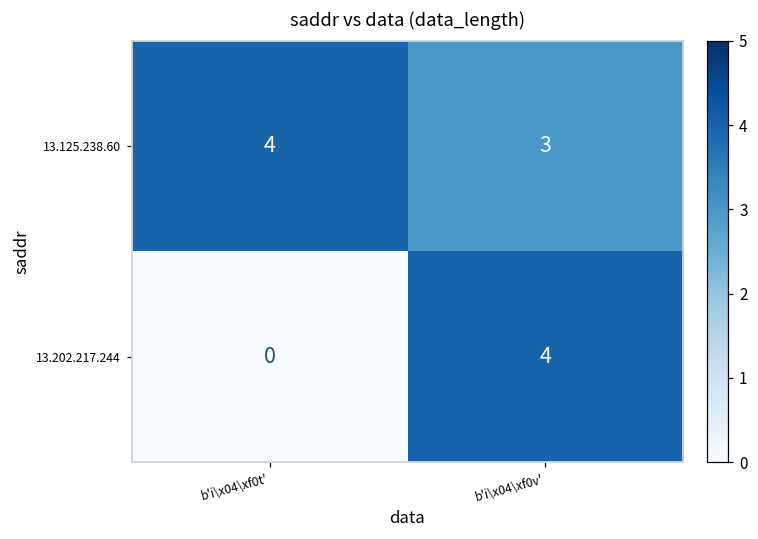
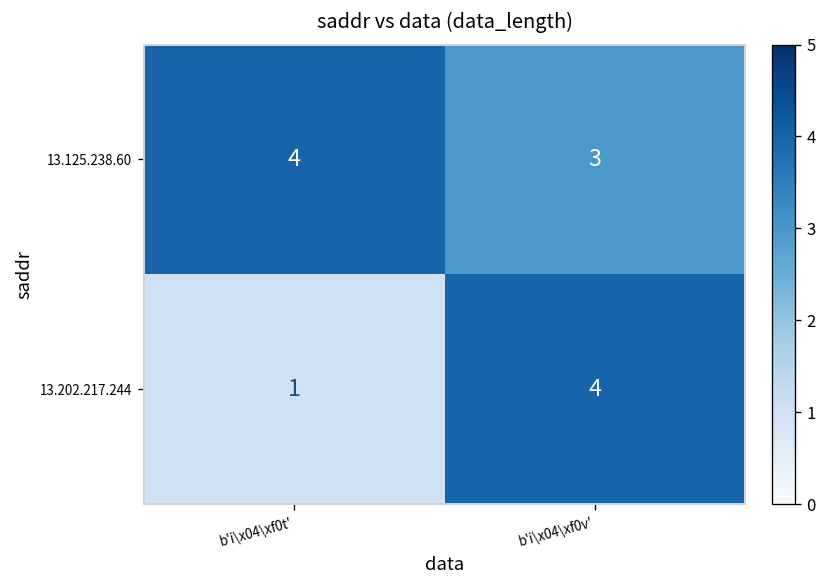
13.202.217.244, b'i\x04\xf0t': 0 -> 1
